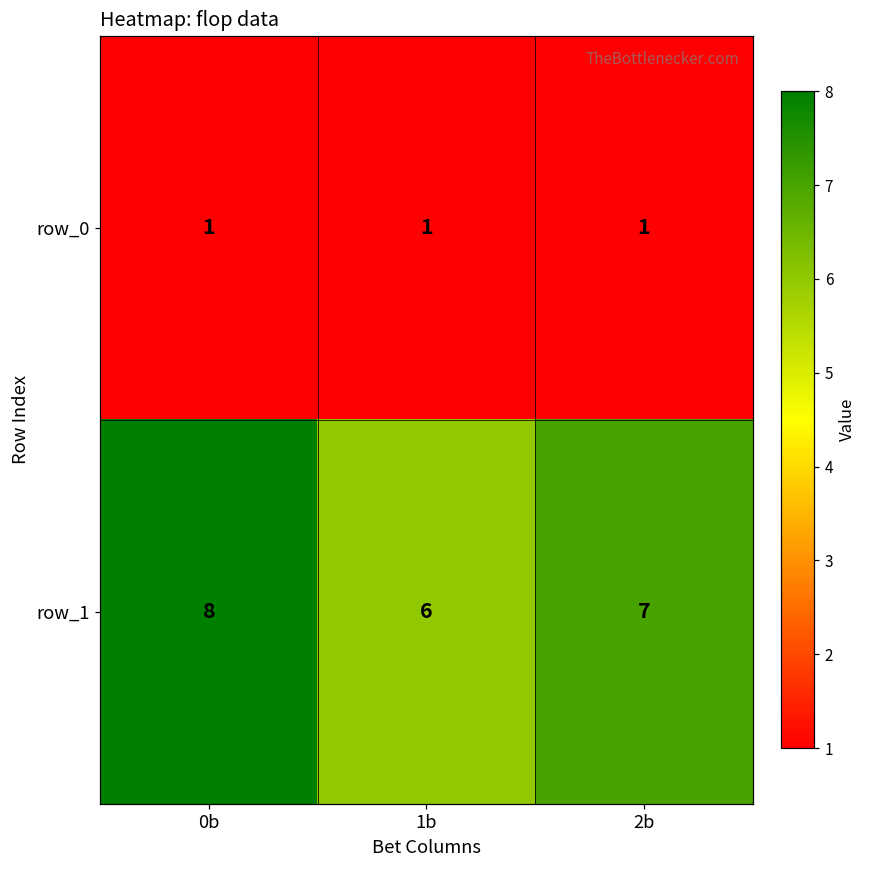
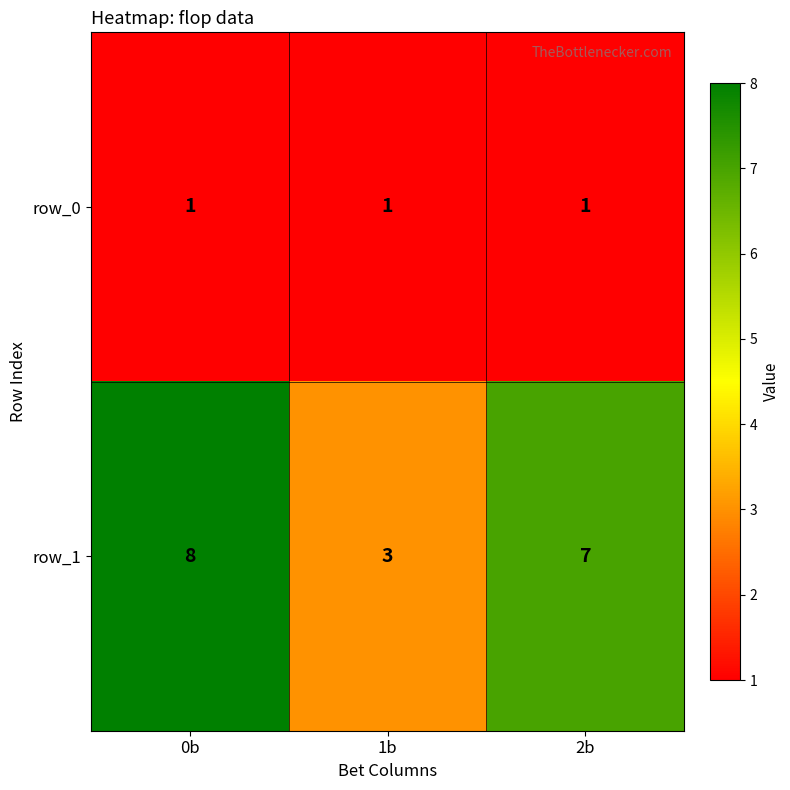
row_1, 1b: 6 -> 3
